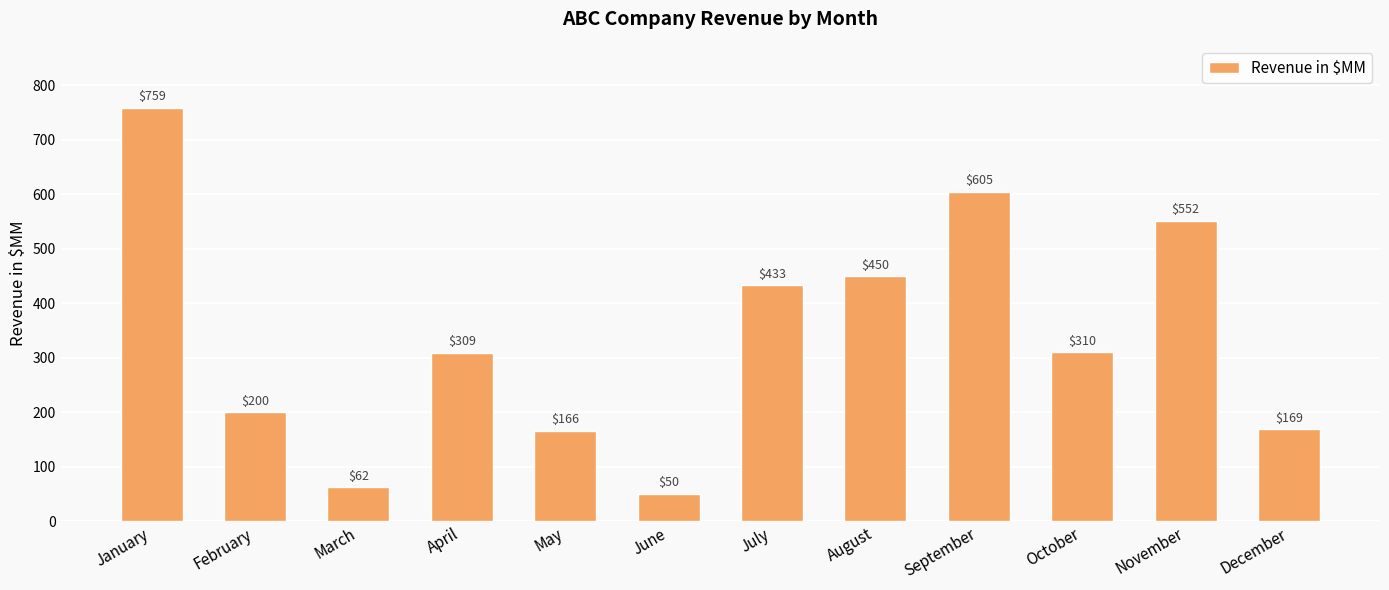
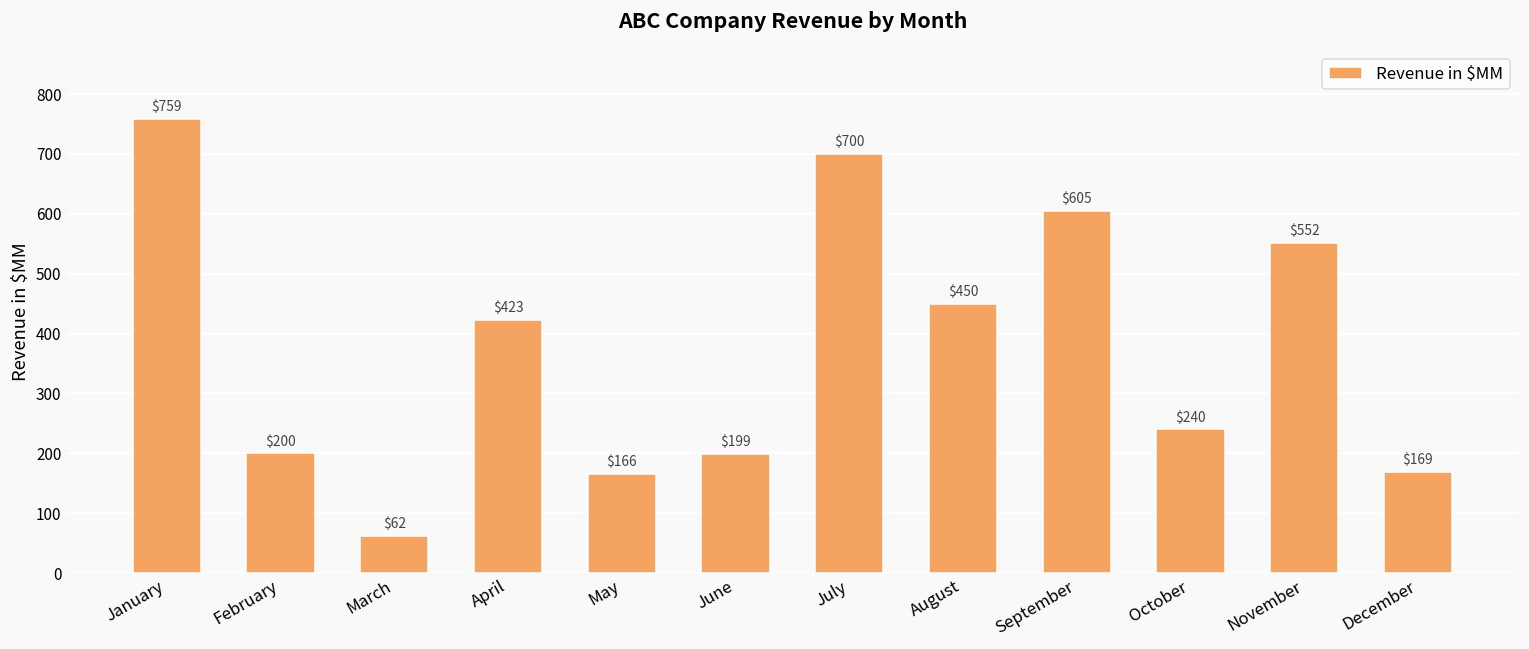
April: $309 -> $423
June: $50 -> $199
July: $433 -> $700
October: $310 -> $240
